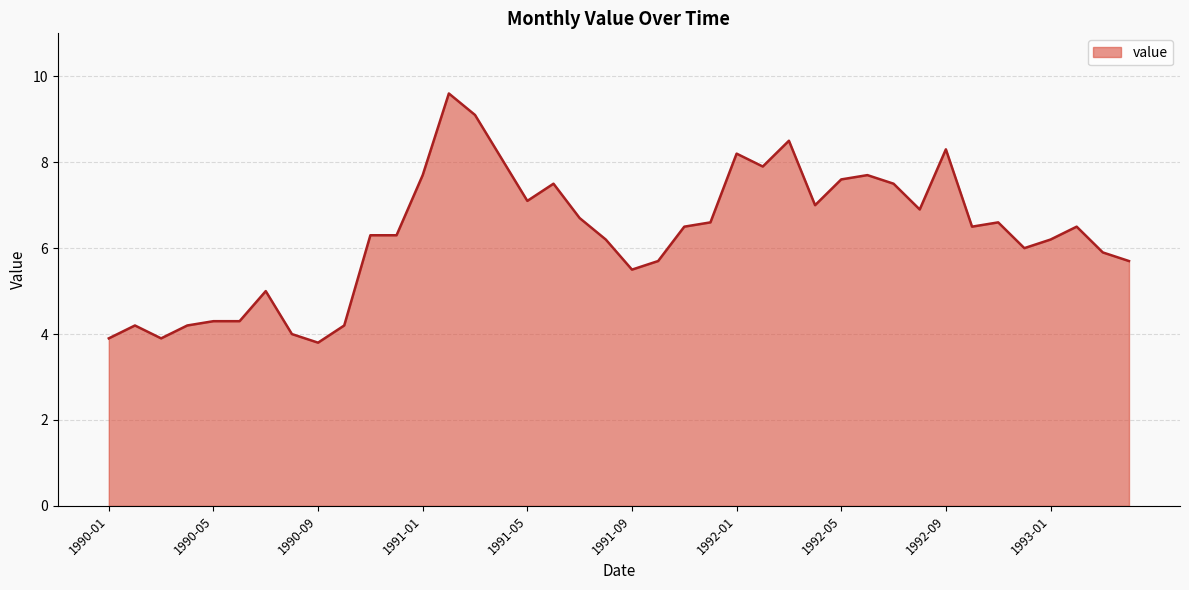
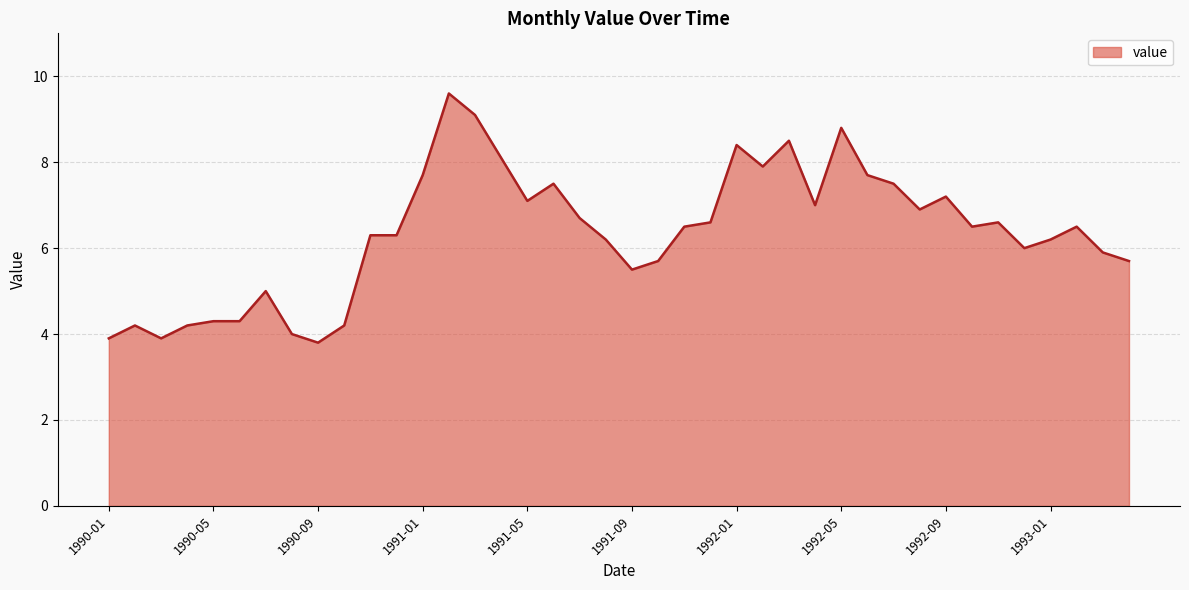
1992-01: 8.2 -> 8.4
1992-05: 7.6 -> 8.8
1992-09: 8.3 -> 7.2
